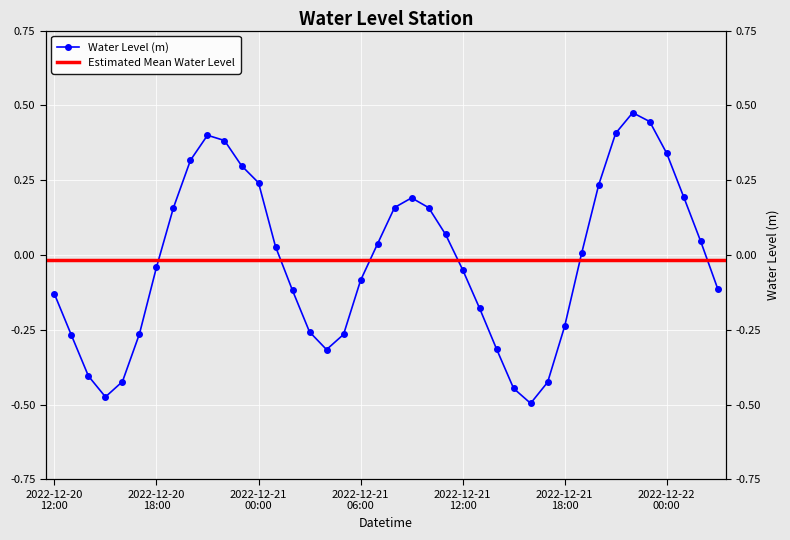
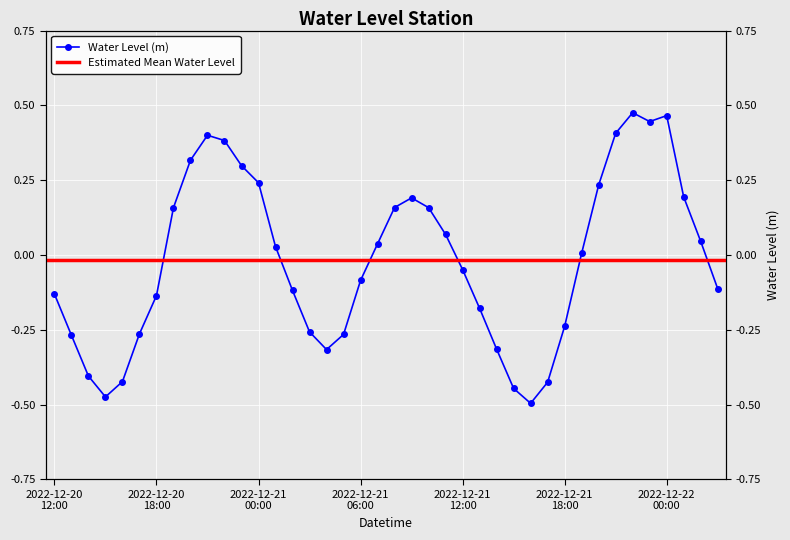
2022-12-20 18:00: -0.04 -> -0.14
2022-12-22 00:00: 0.34 -> 0.47
